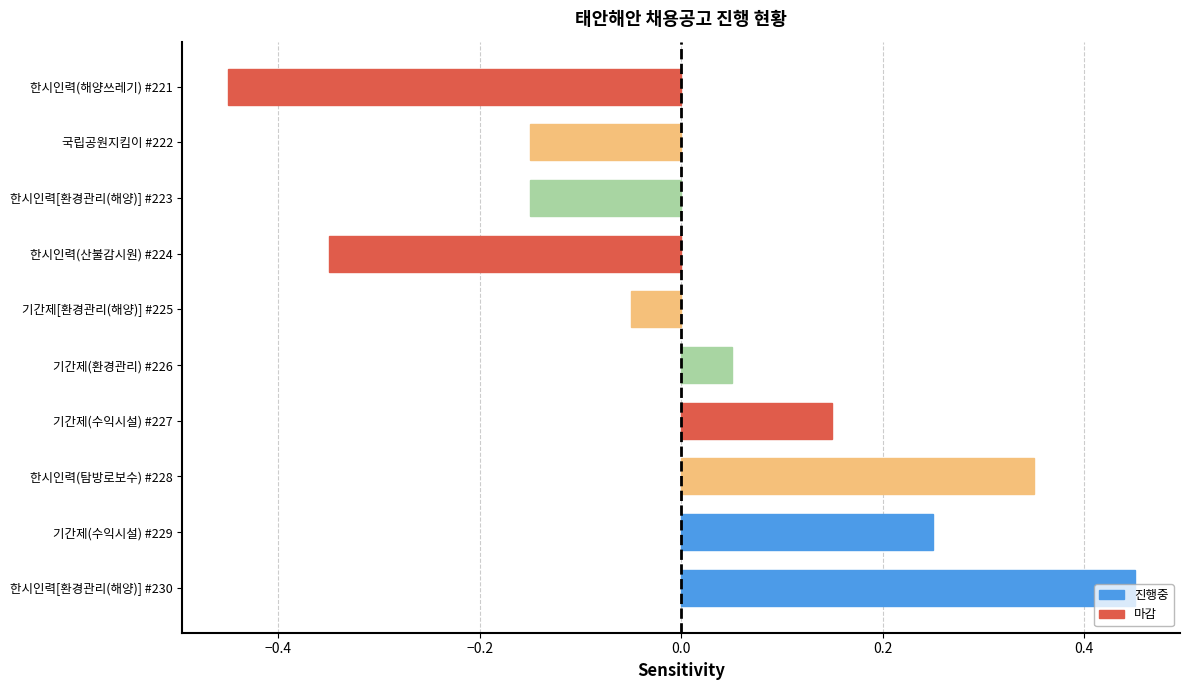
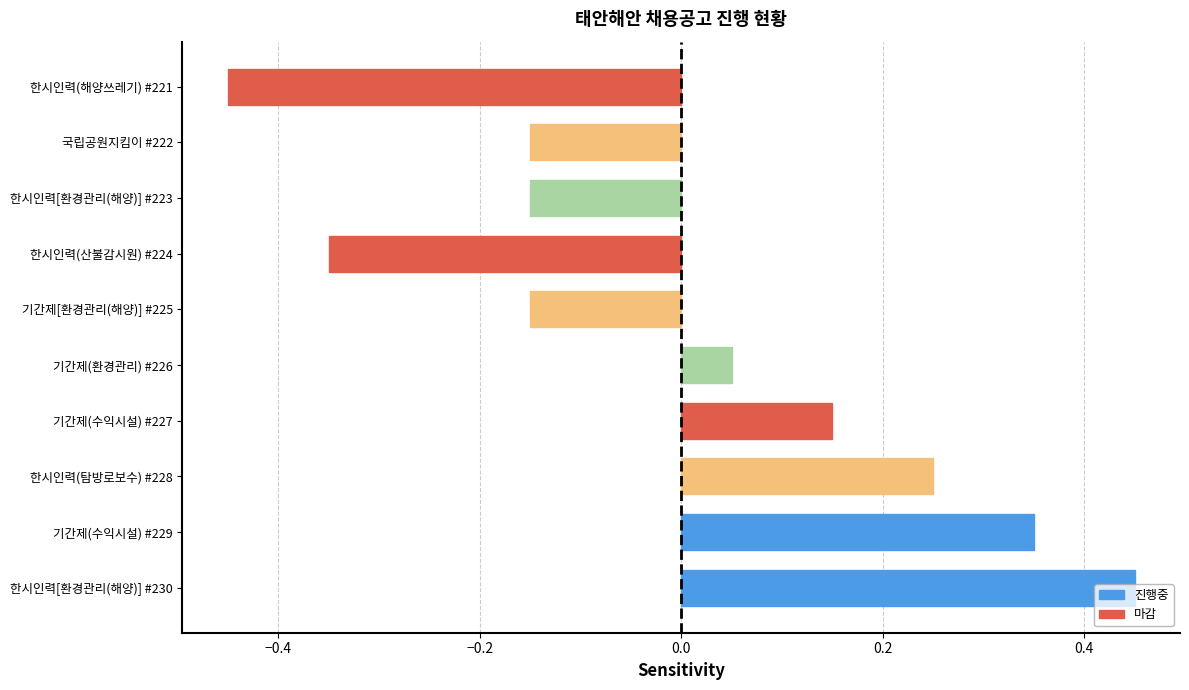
기간제[환경관리(해양)] #225: -0.050 -> -0.150
한시인력(탐방로보수) #228: 0.350 -> 0.250
기간제(수익시설) #229: 0.250 -> 0.350
